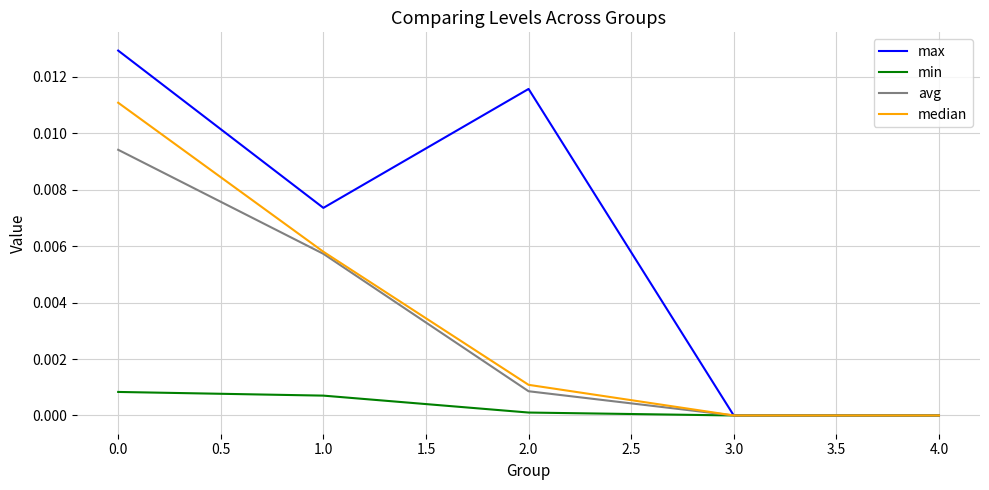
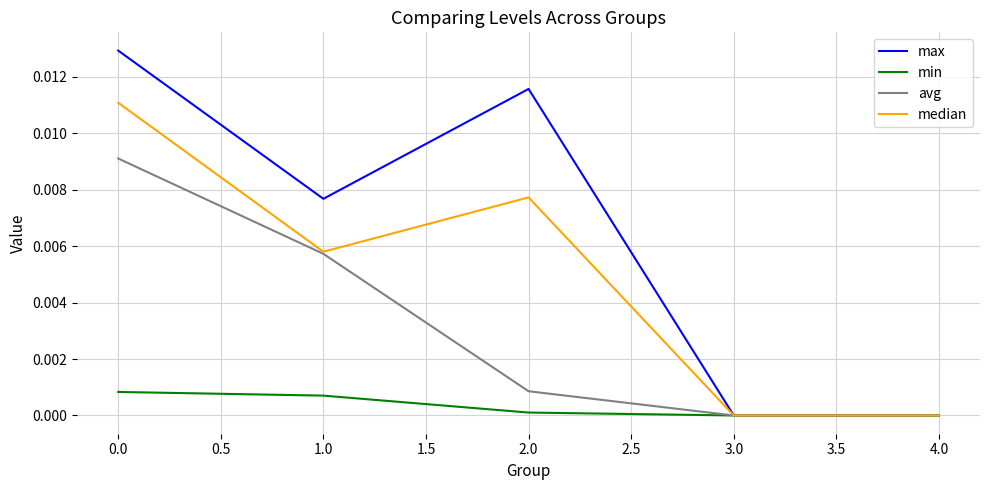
avg, 0.0: 0.0094 -> 0.0091
max, 1.0: 0.0074 -> 0.0077
median, 2.0: 0.0011 -> 0.0077
